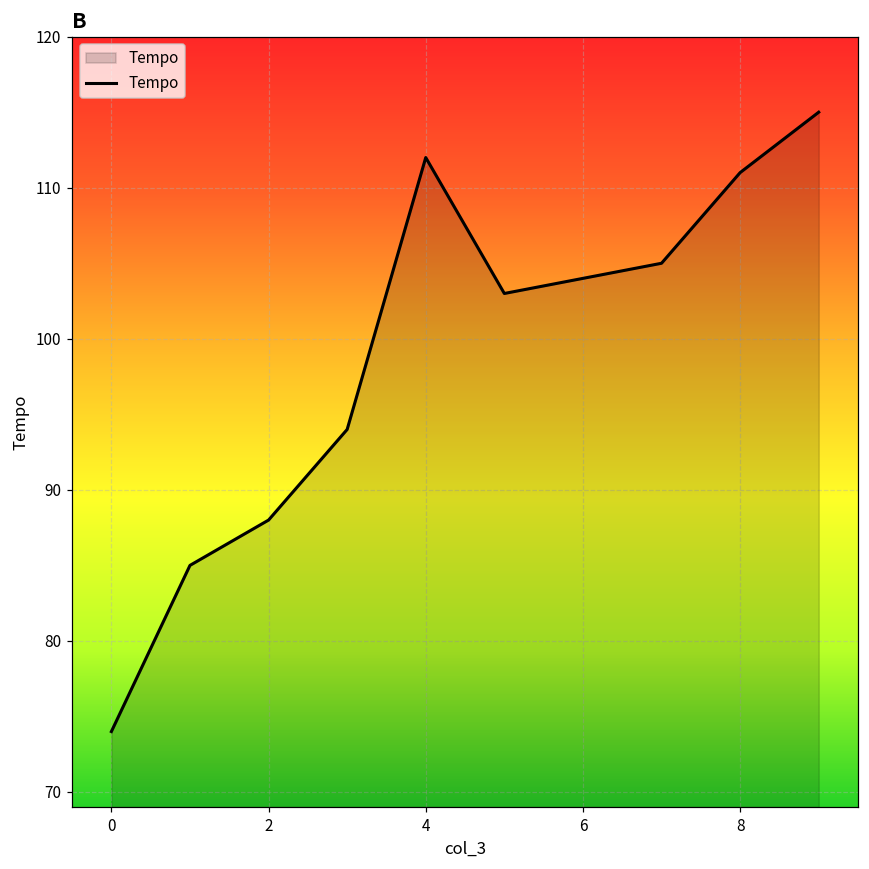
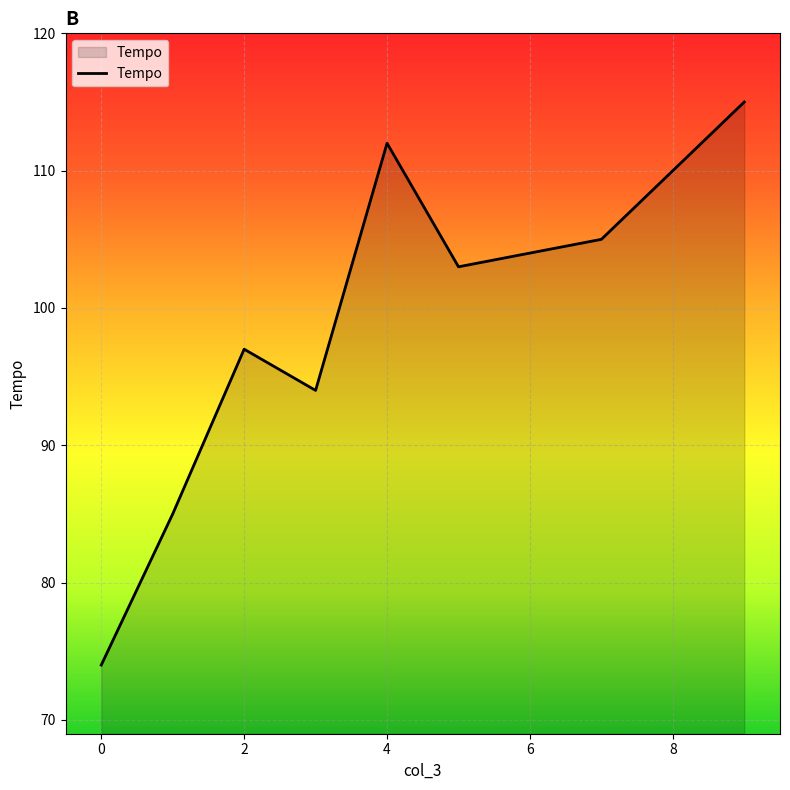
2: 88 -> 97
8: 111 -> 110
